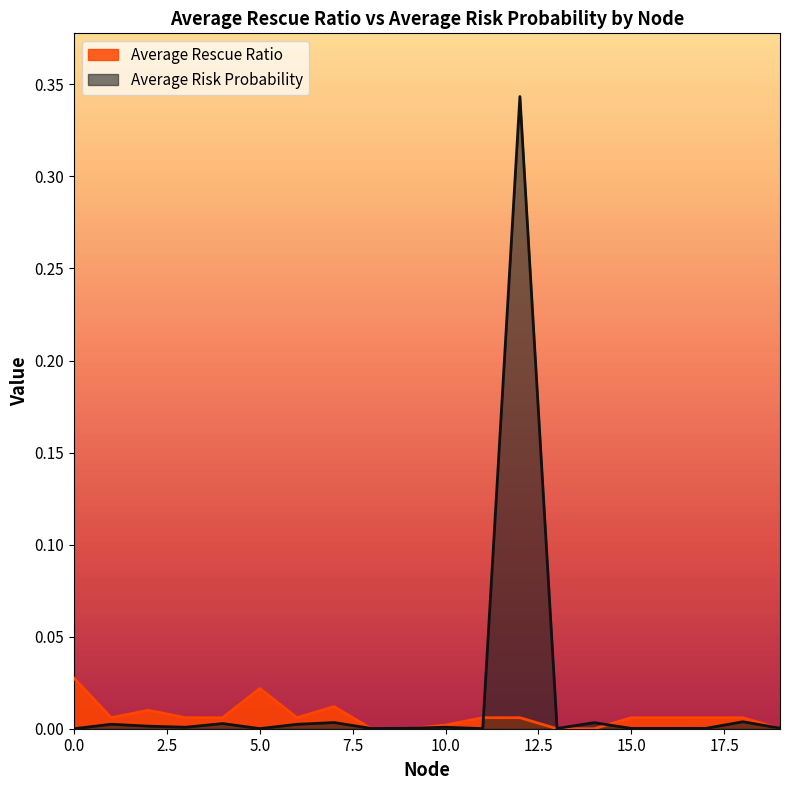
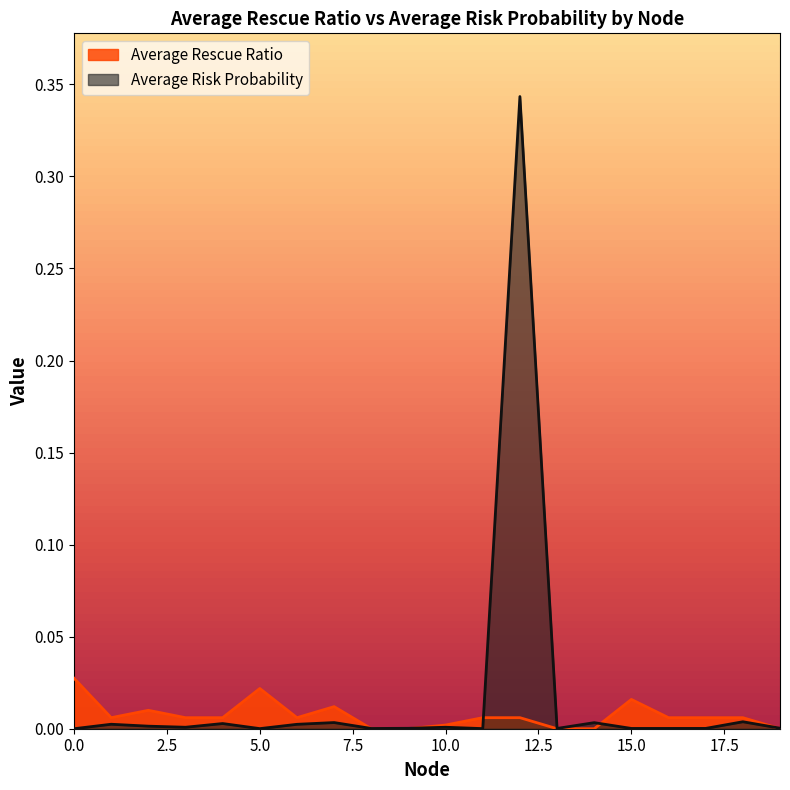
Average Rescue Ratio, 15.0: 0.006 -> 0.016
